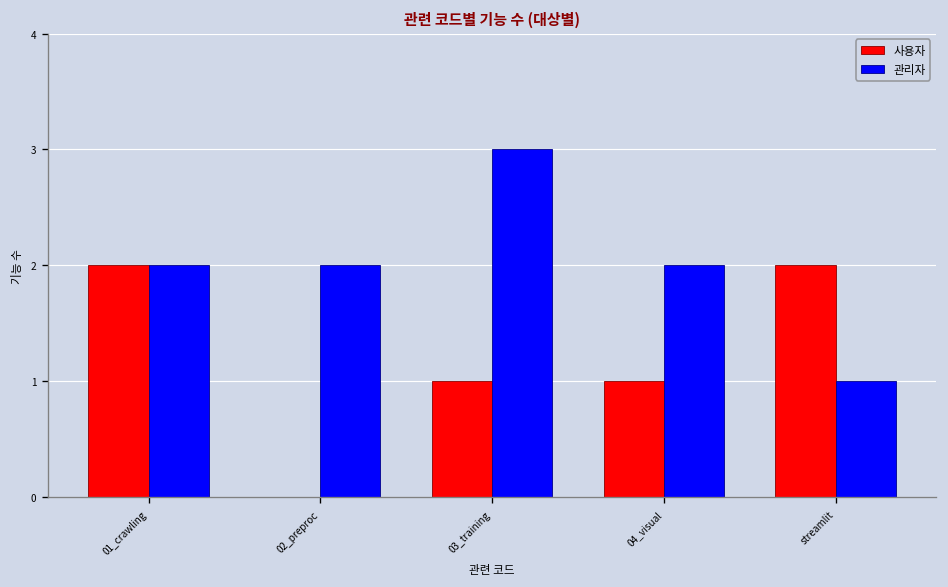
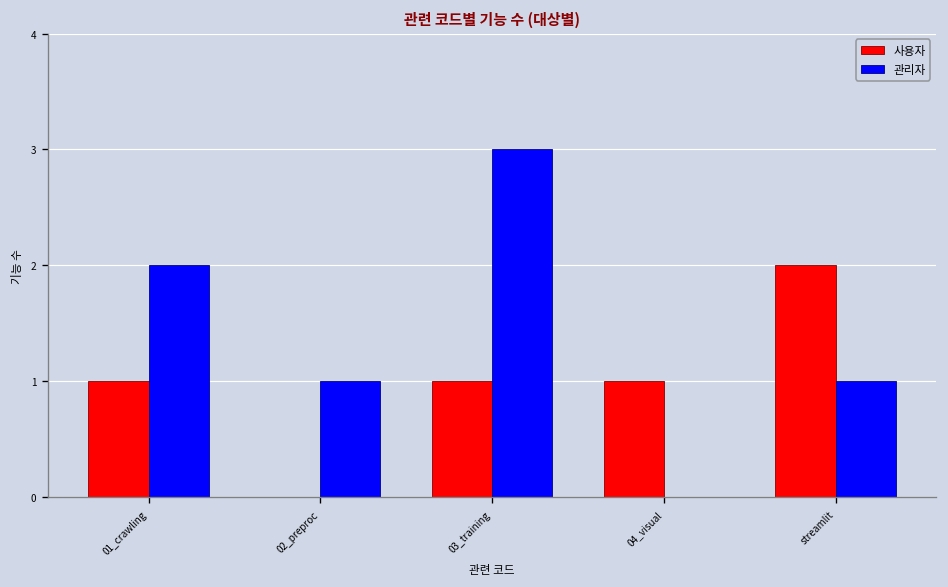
사용자, 01_crawling: 2 -> 1
관리자, 02_preproc: 2 -> 1
관리자, 04_visual: 2 -> 0
